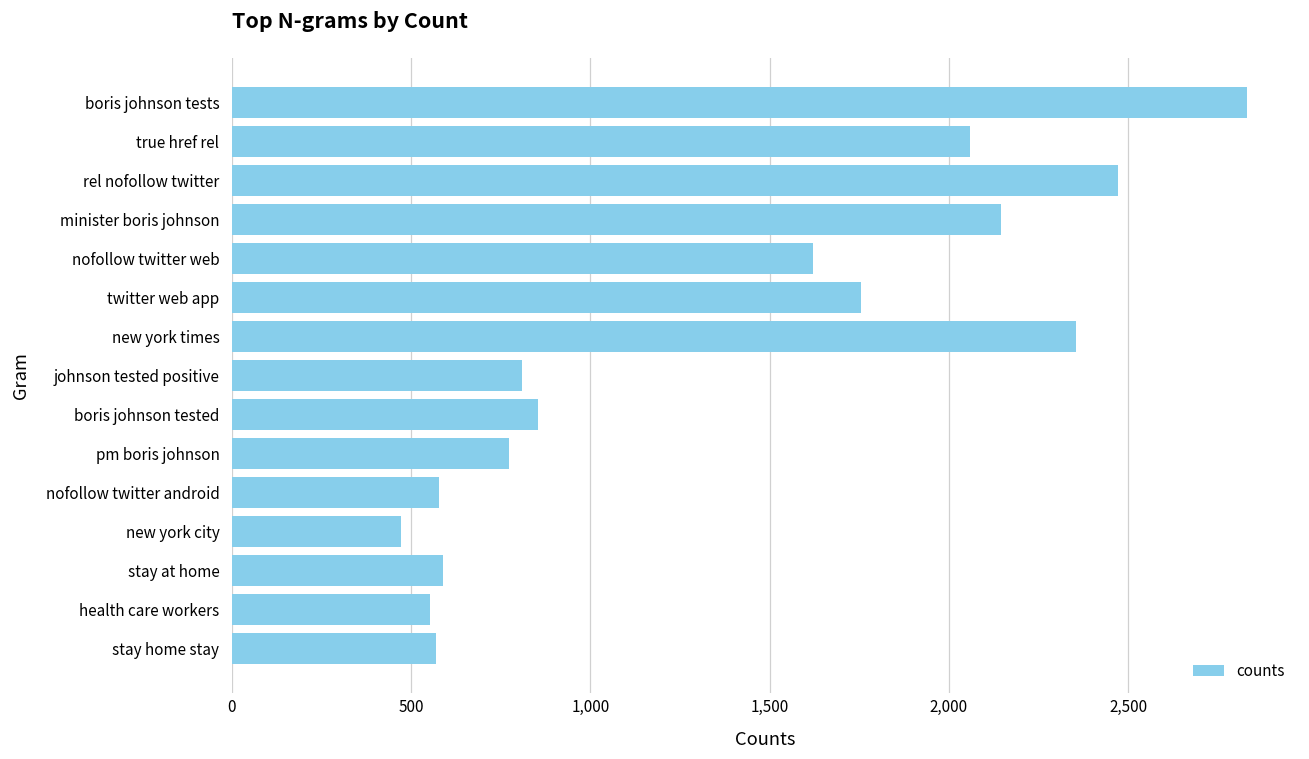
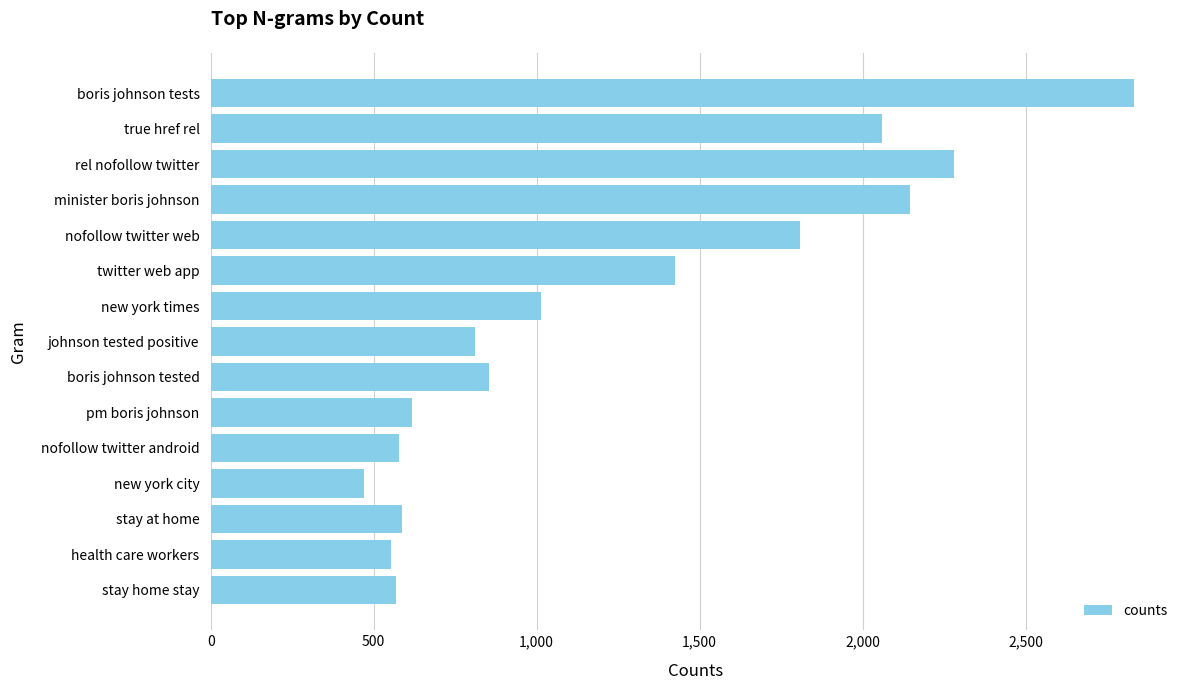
rel nofollow twitter: 2,470 -> 2,280
nofollow twitter web: 1,620 -> 1,810
twitter web app: 1,750 -> 1,420
new york times: 2,360 -> 1,010
pm boris johnson: 770 -> 620
